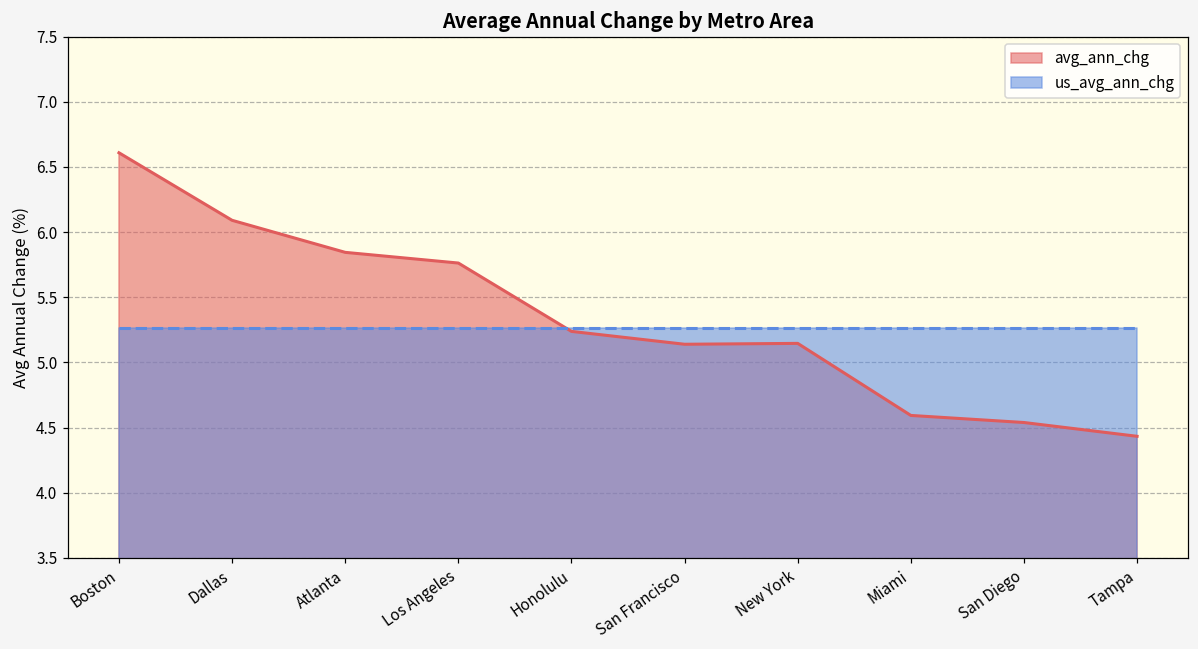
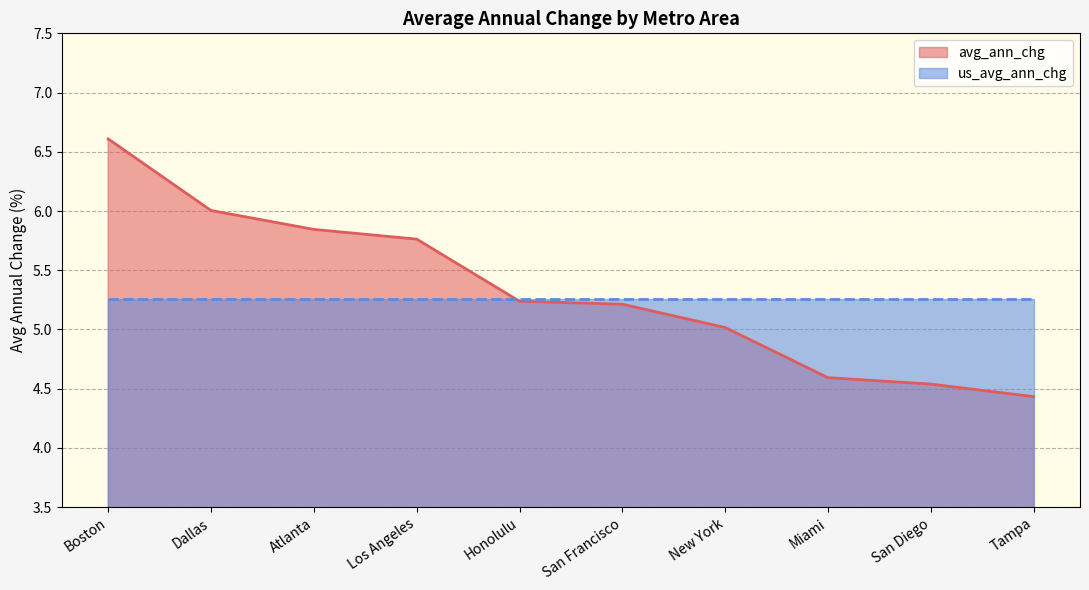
avg_ann_chg, Dallas: 6.09 -> 6.00
avg_ann_chg, San Francisco: 5.14 -> 5.21
avg_ann_chg, New York: 5.15 -> 5.02
